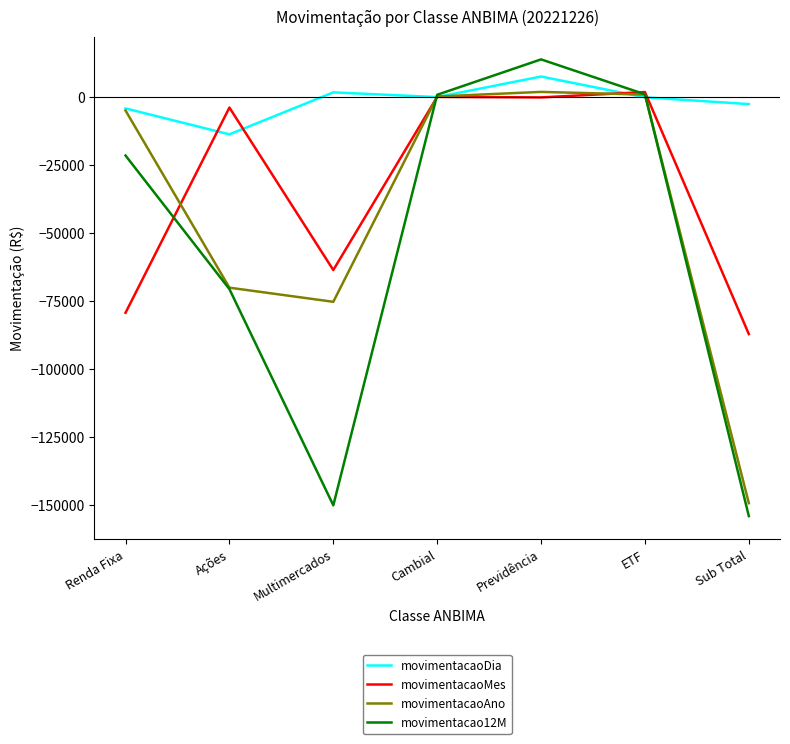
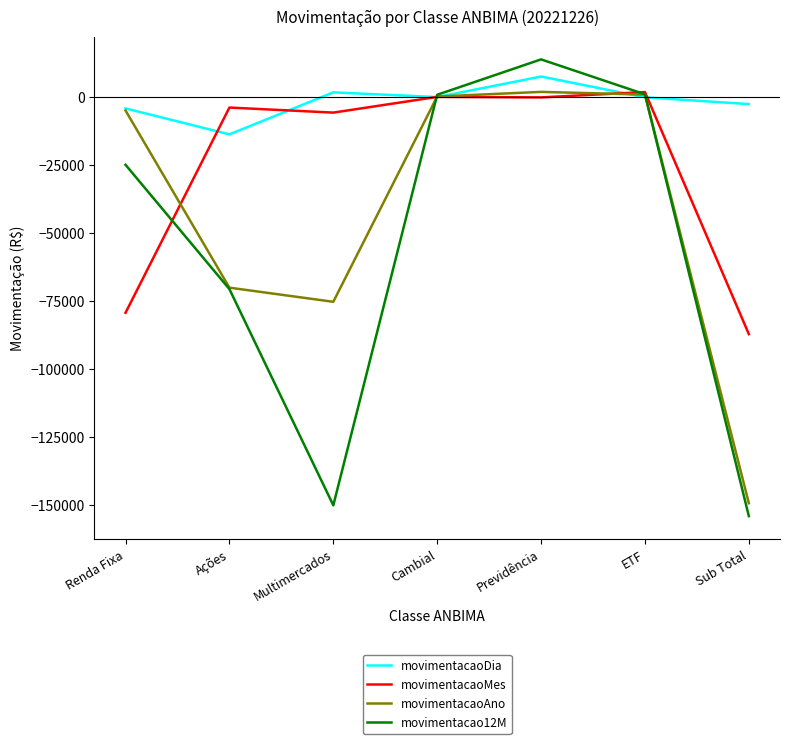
movimentacao12M, Renda Fixa: -21000 -> -25000
movimentacaoMes, Multimercados: -64000 -> -6000
